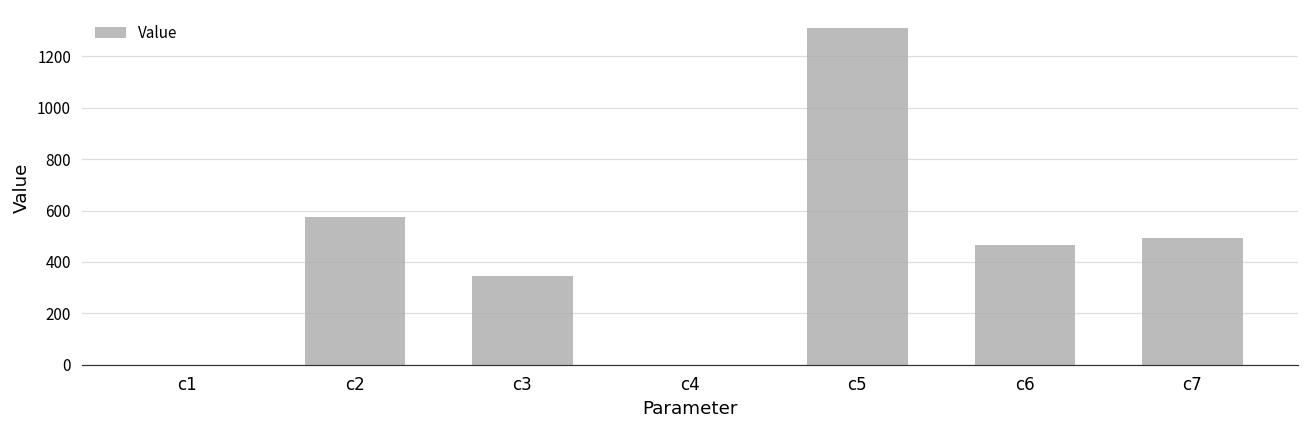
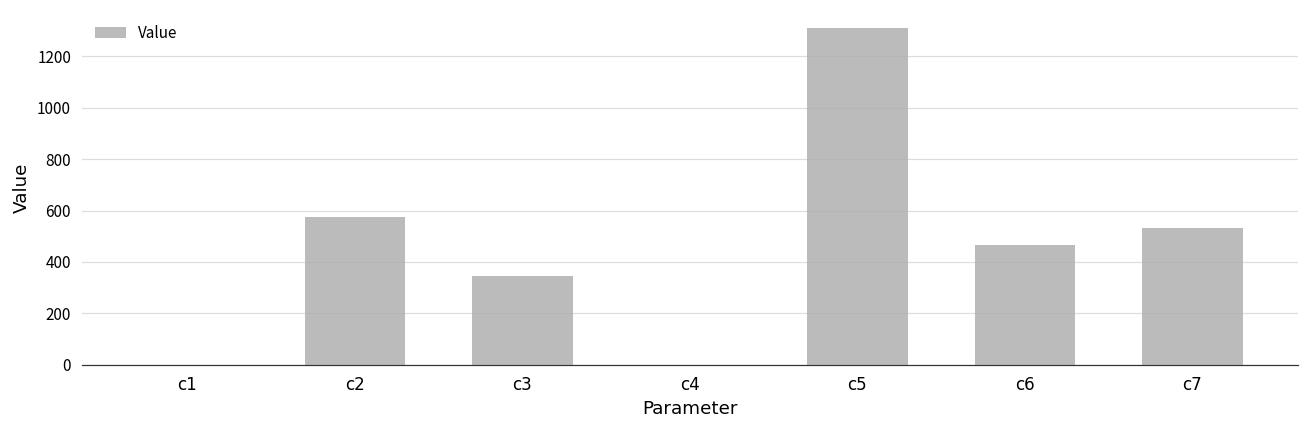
c7: 490 -> 530
